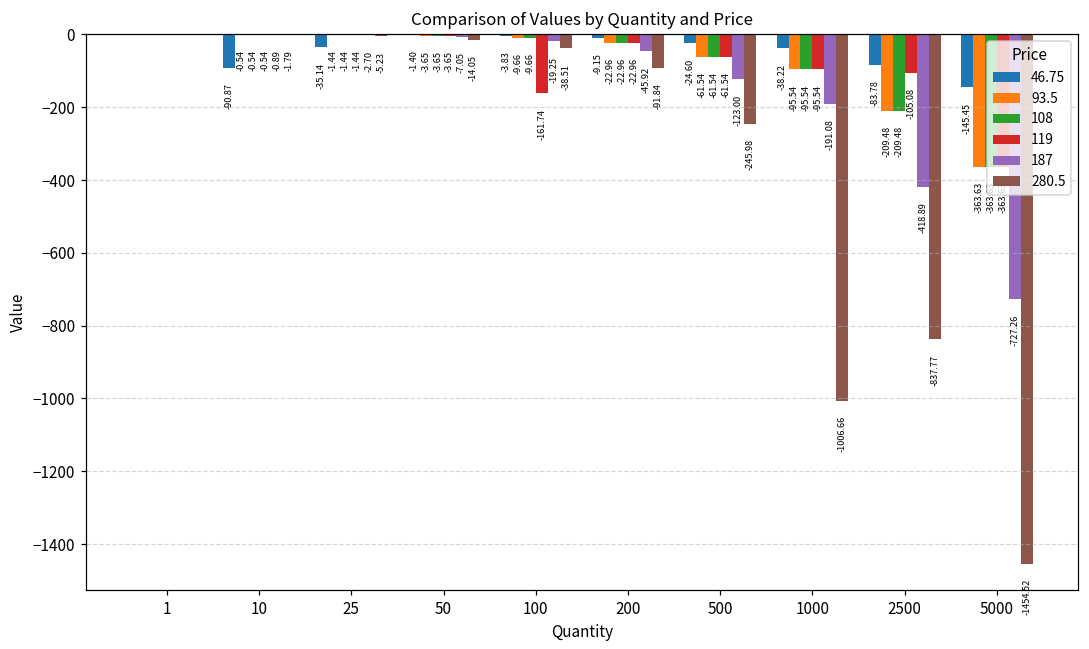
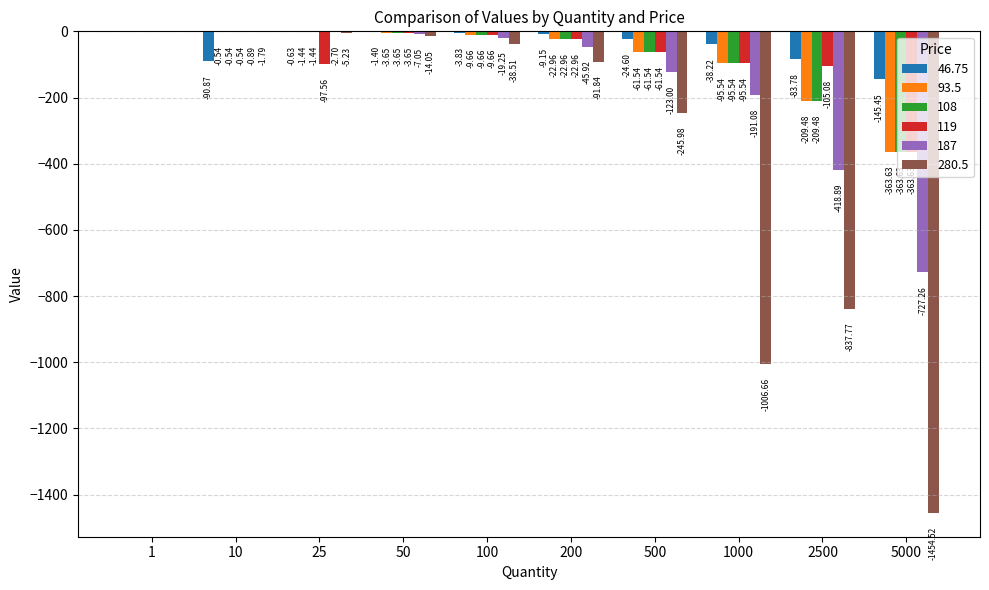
46.75, 25: -35.14 -> -0.63
119, 25: -1.44 -> -97.56
119, 100: -161.74 -> -9.66
